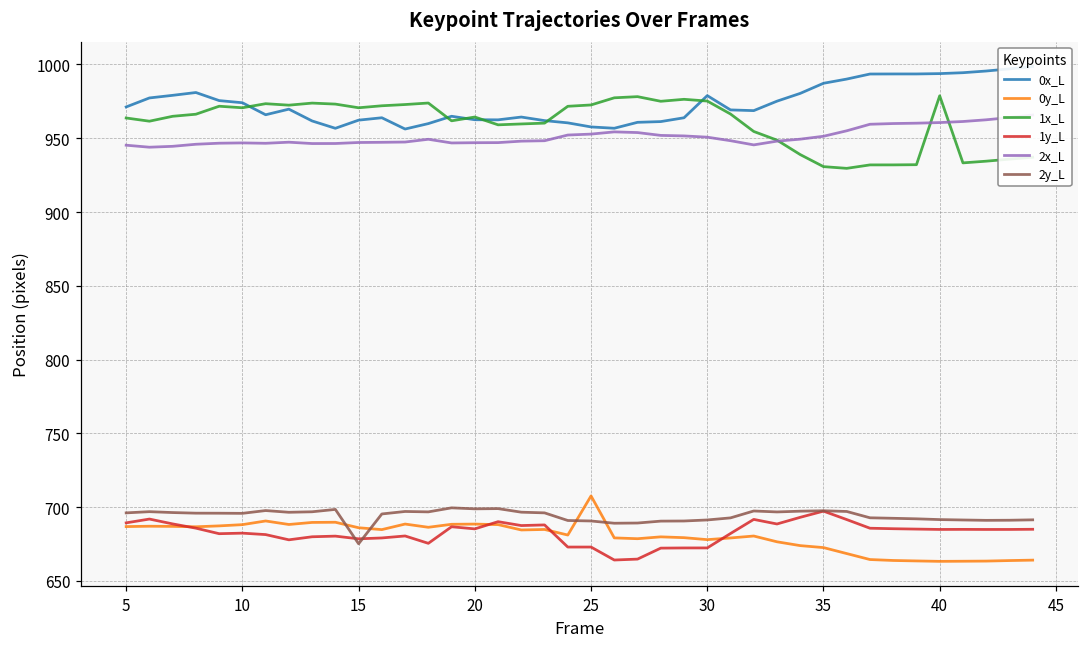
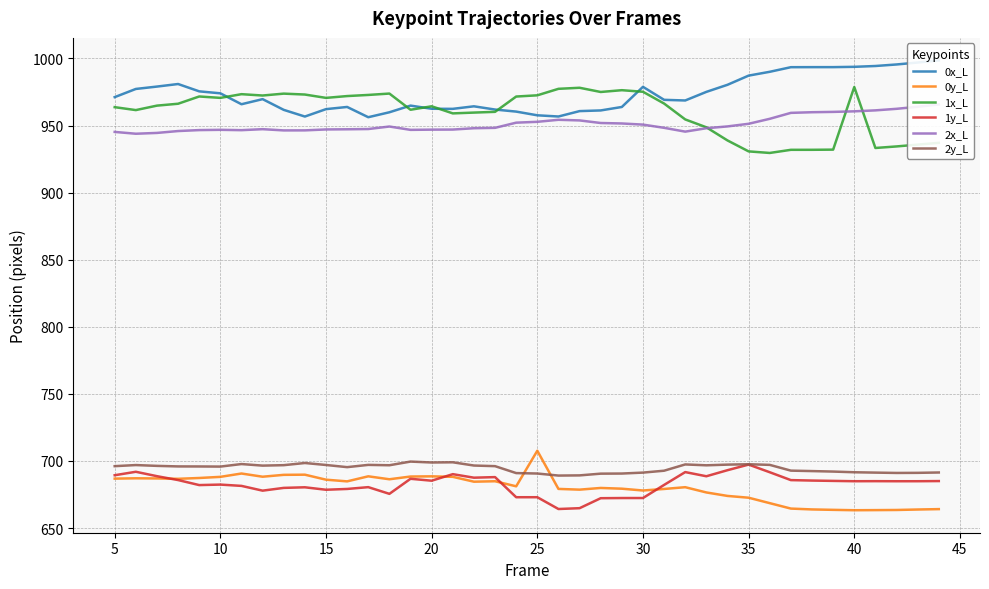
2y_L, 15: 675 -> 697
